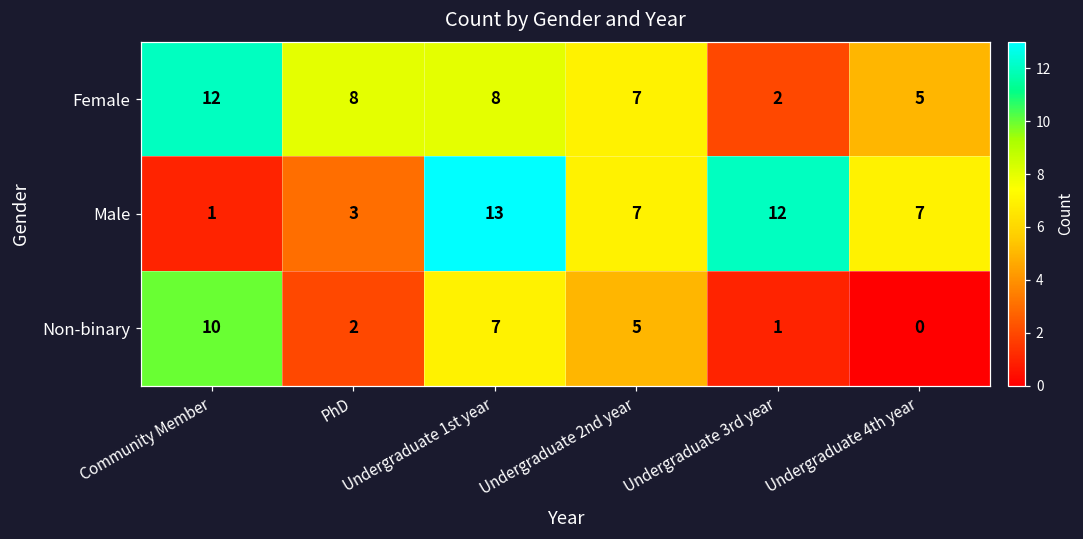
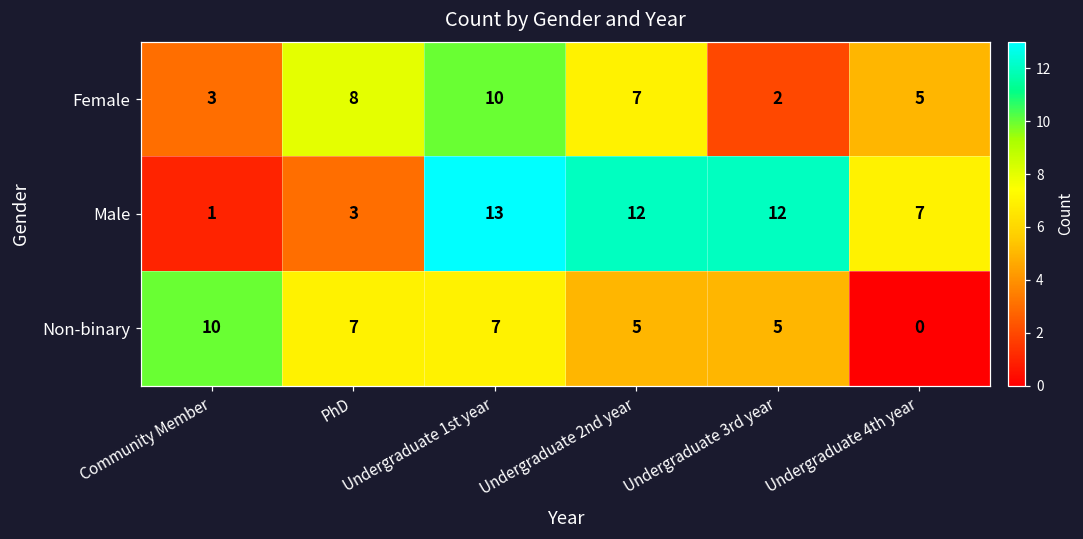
Female, Community Member: 12 -> 3
Female, Undergraduate 1st year: 8 -> 10
Male, Undergraduate 2nd year: 7 -> 12
Non-binary, PhD: 2 -> 7
Non-binary, Undergraduate 3rd year: 1 -> 5
